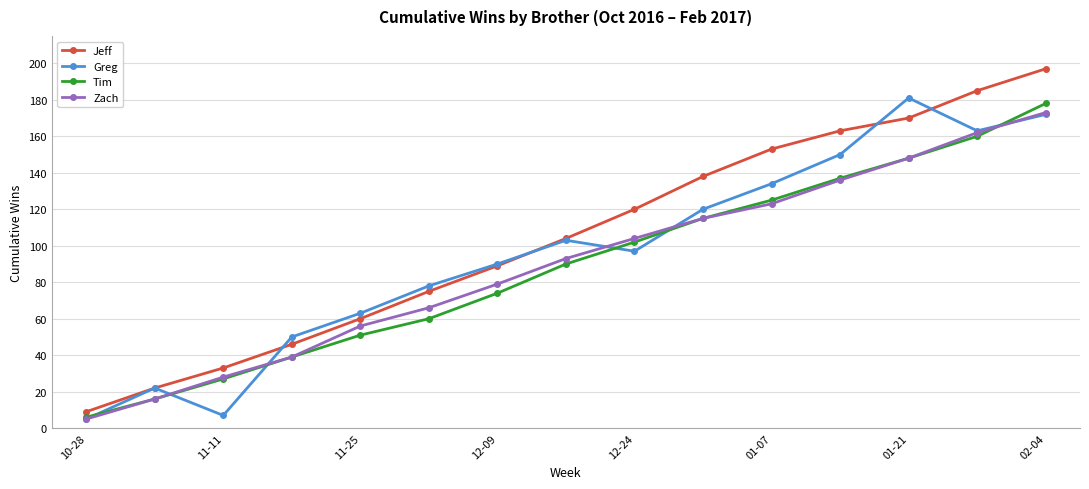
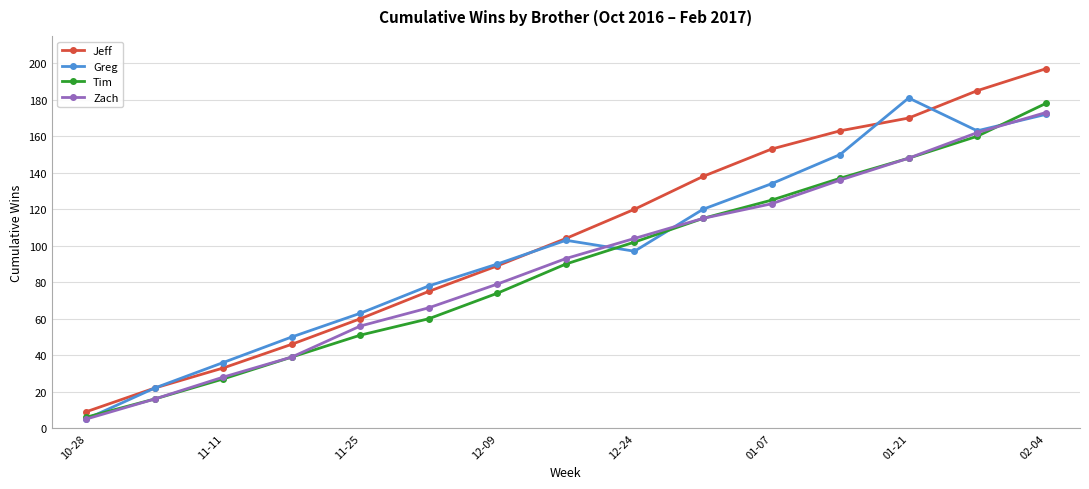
Greg, 11-11: 7 -> 36
